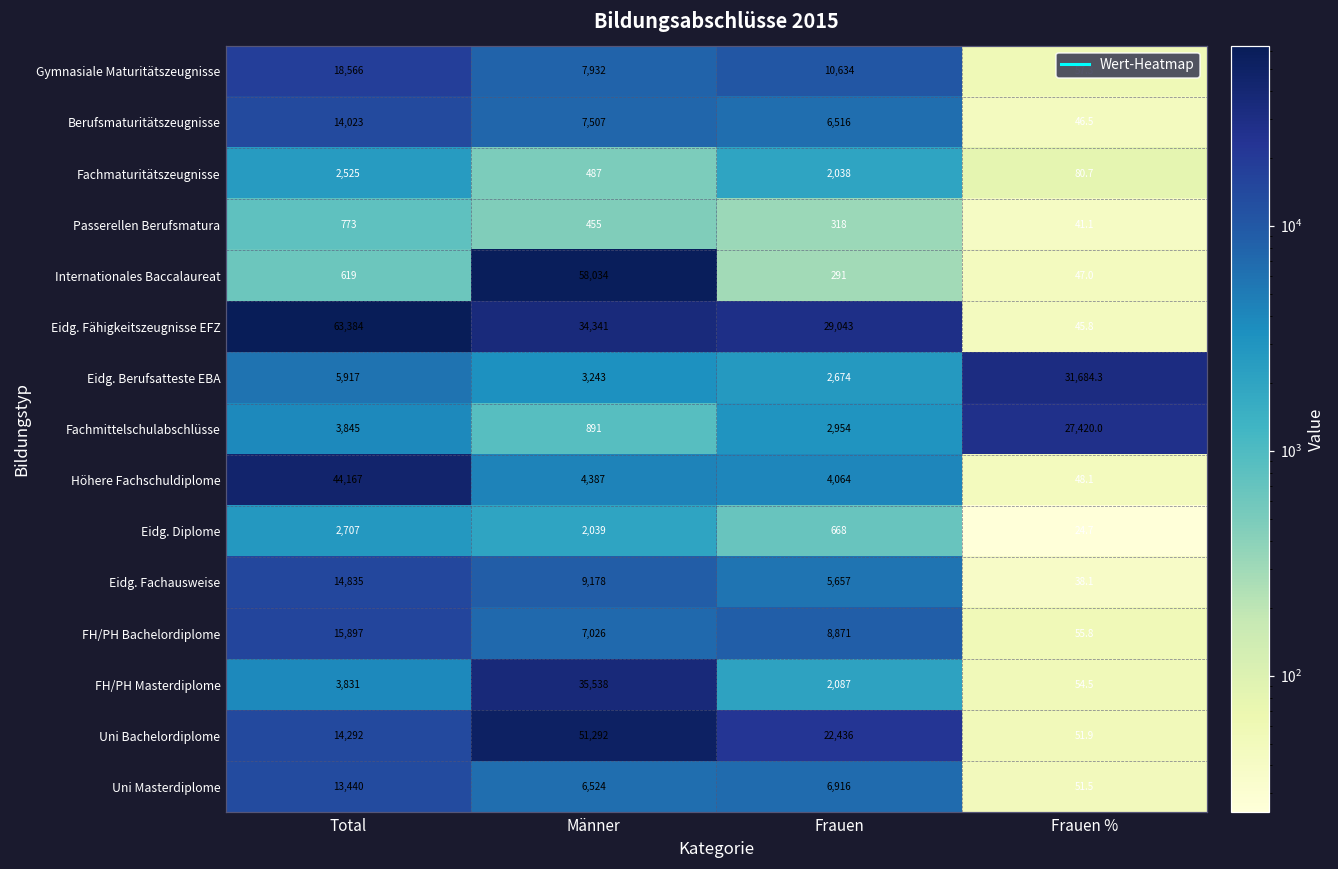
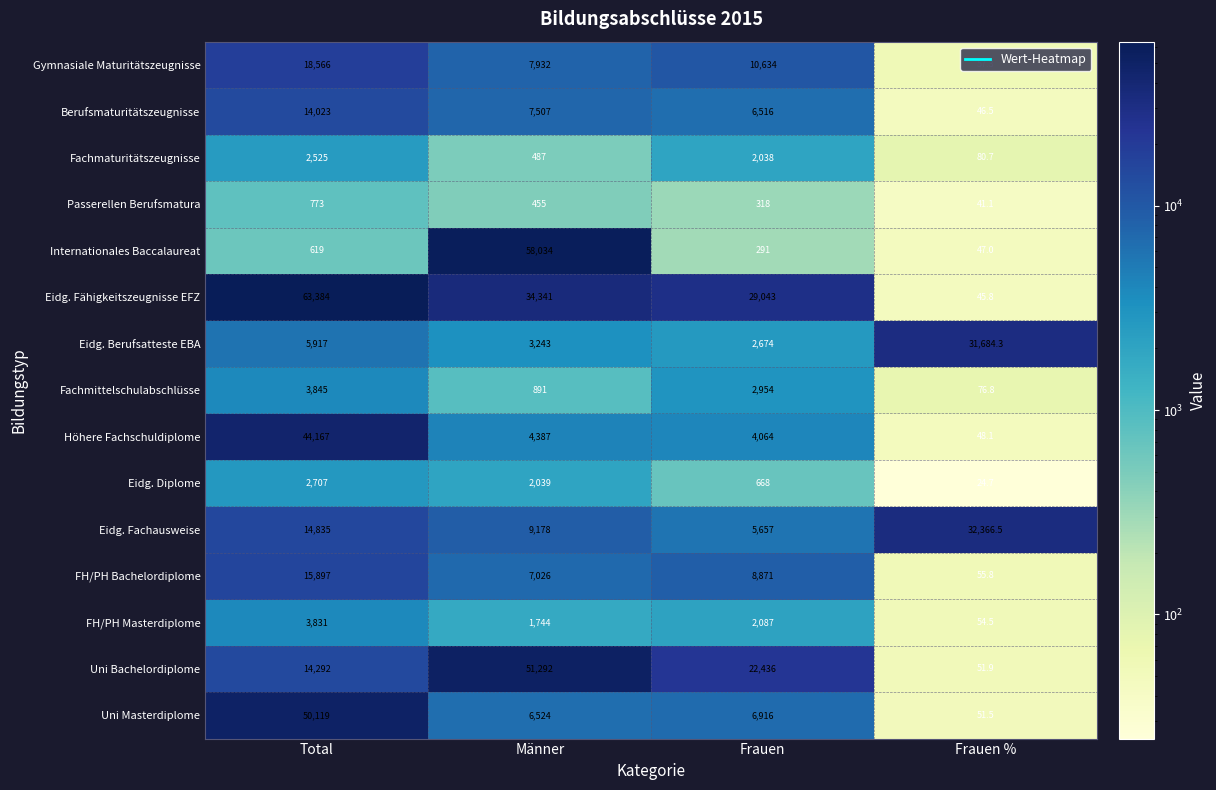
Fachmittelschulabschlüsse, Frauen %: 27,420.0 -> 76.8
Eidg. Fachausweise, Frauen %: 38.1 -> 32,366.5
FH/PH Masterdiplome, Männer: 35,538 -> 1,744
Uni Masterdiplome, Total: 13,440 -> 50,119
